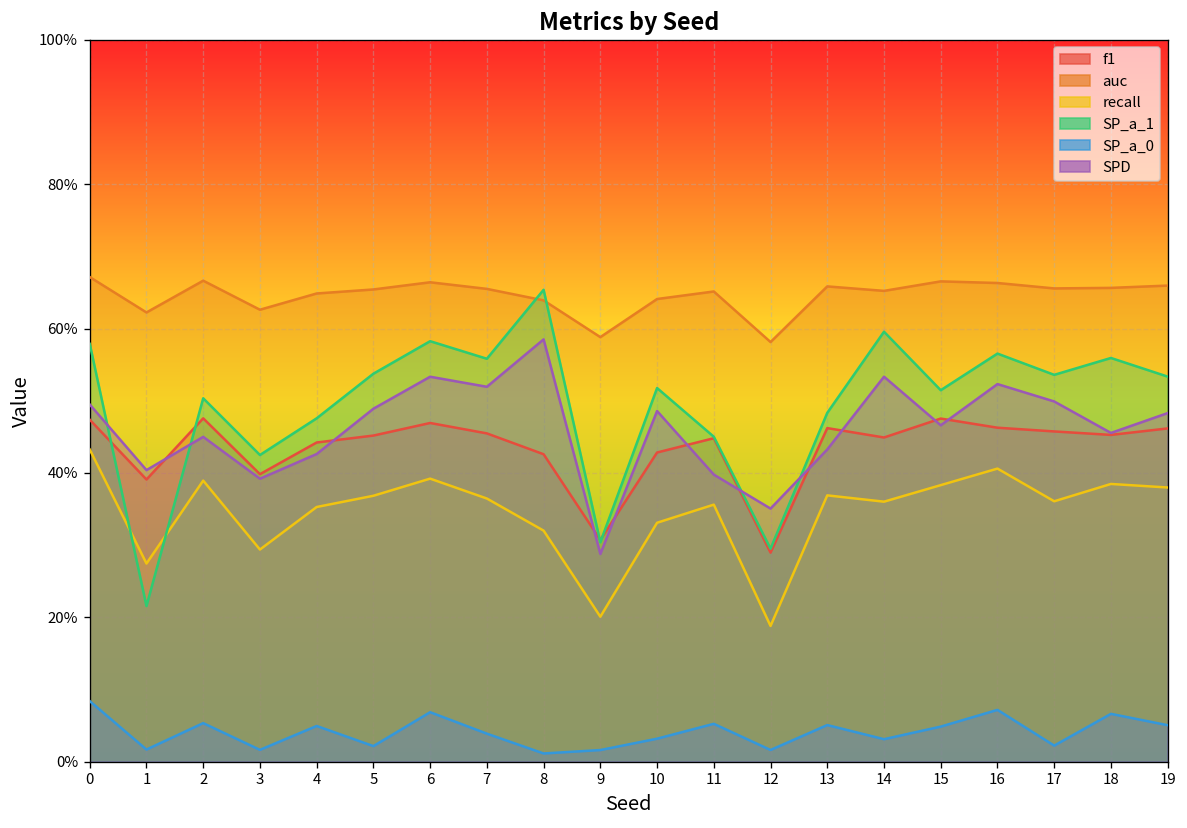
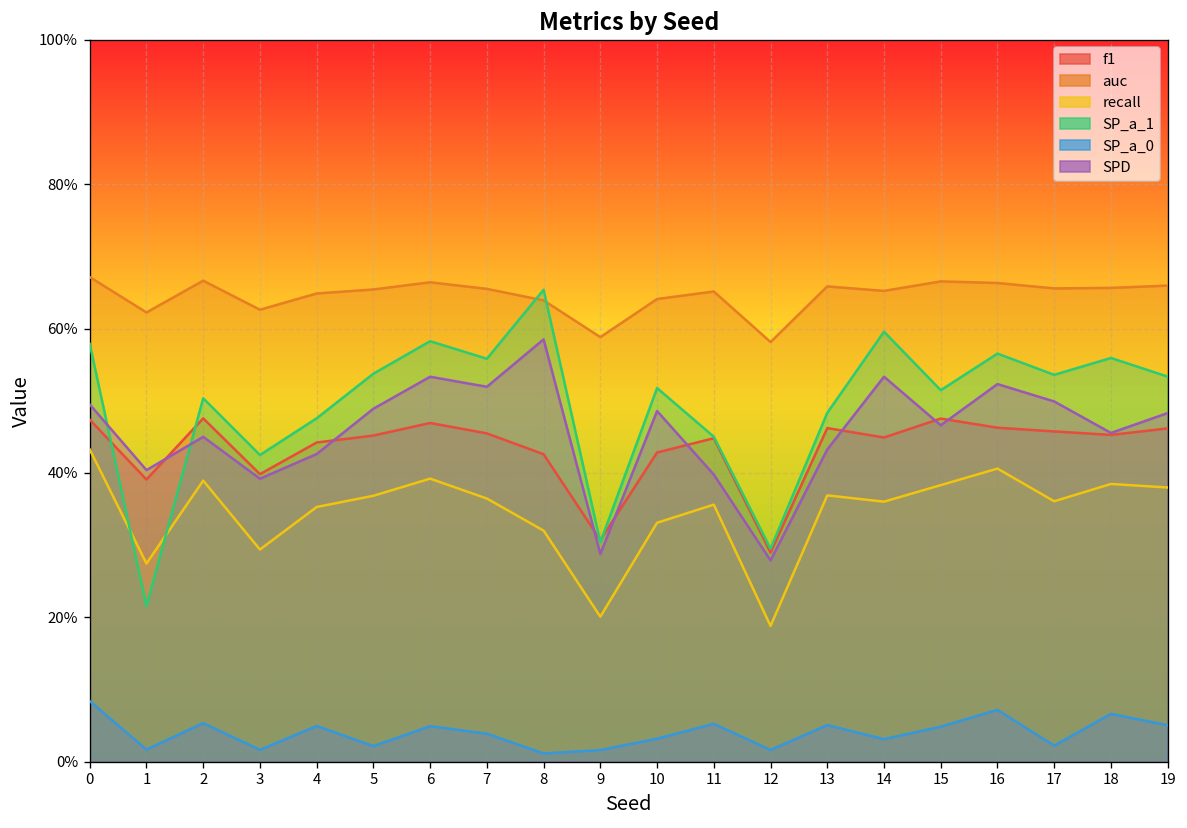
SP_a_0, 6: 7% -> 5%
SPD, 12: 35% -> 28%
